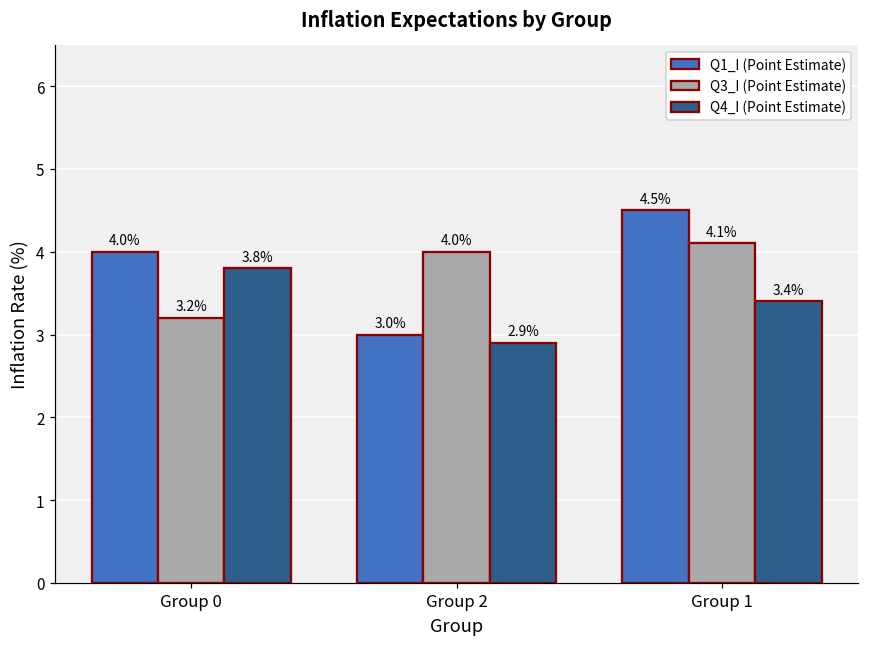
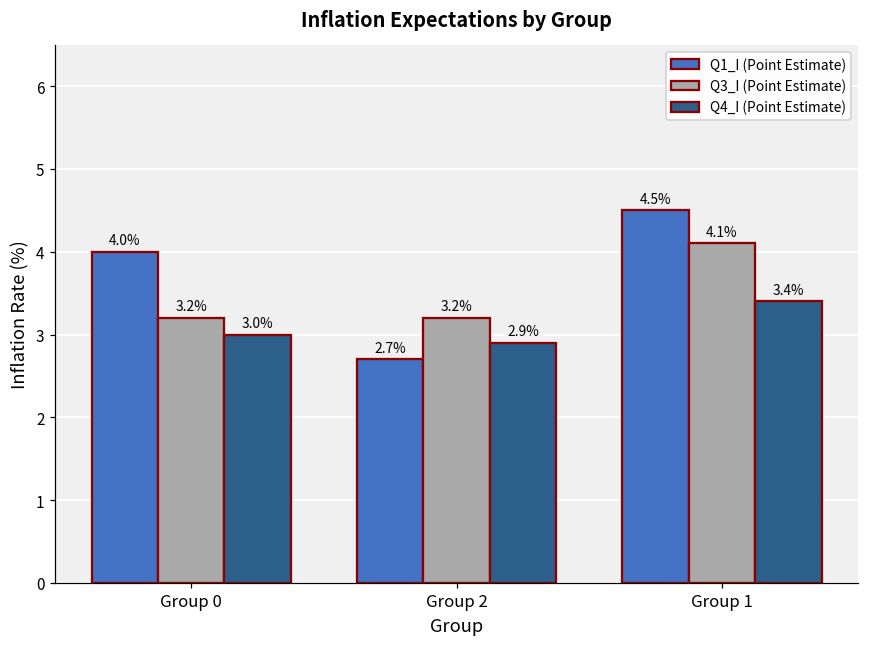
Q4_I (Point Estimate), Group 0: 3.8% -> 3.0%
Q1_I (Point Estimate), Group 2: 3.0% -> 2.7%
Q3_I (Point Estimate), Group 2: 4.0% -> 3.2%
